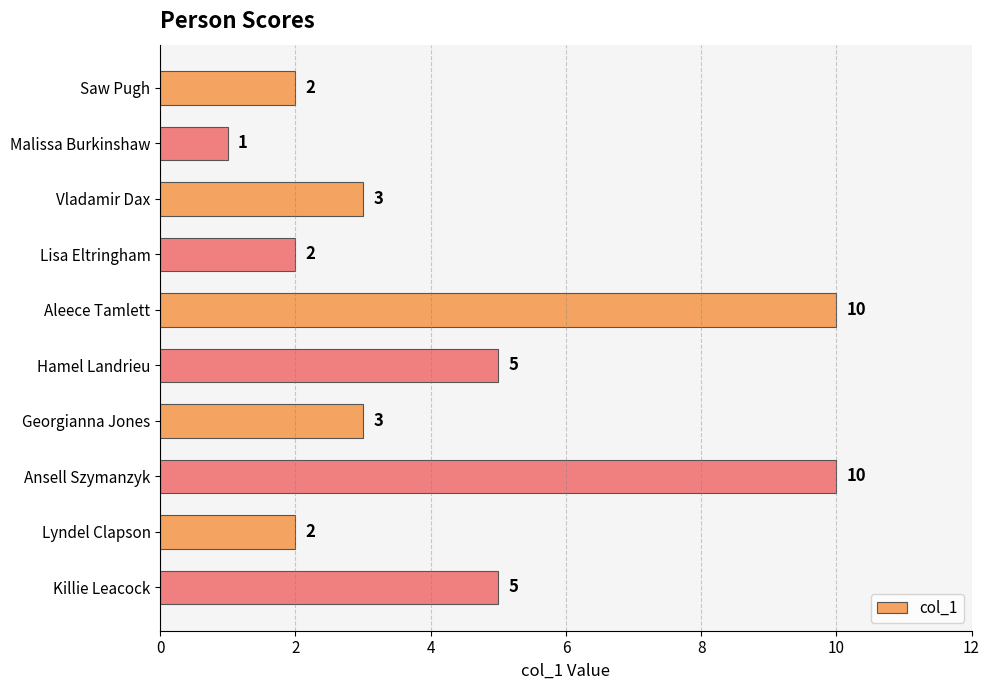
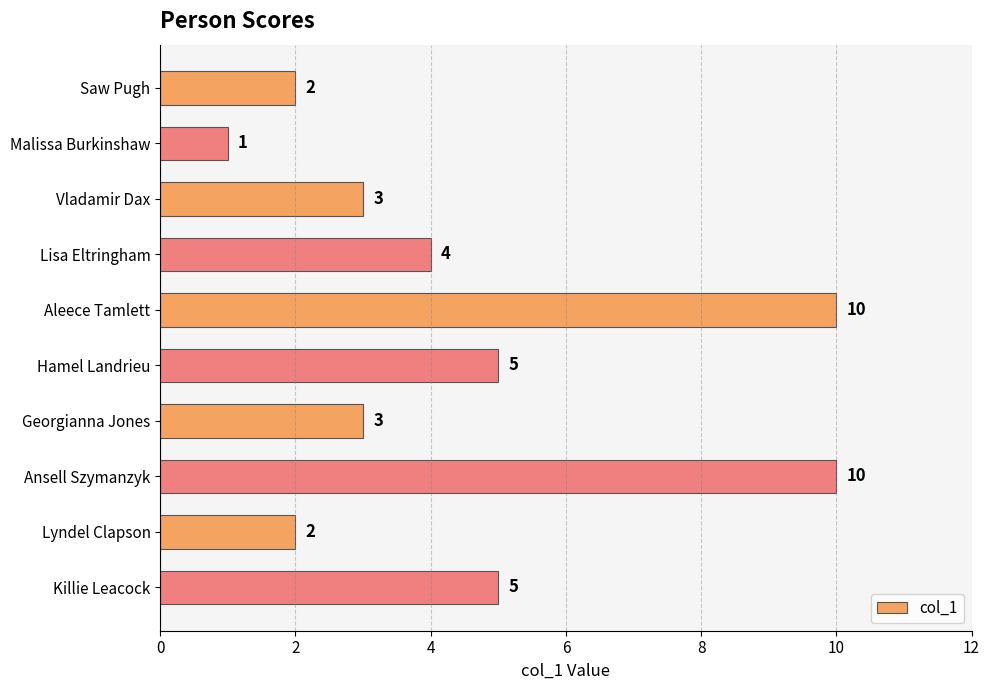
Lisa Eltringham: 2 -> 4
